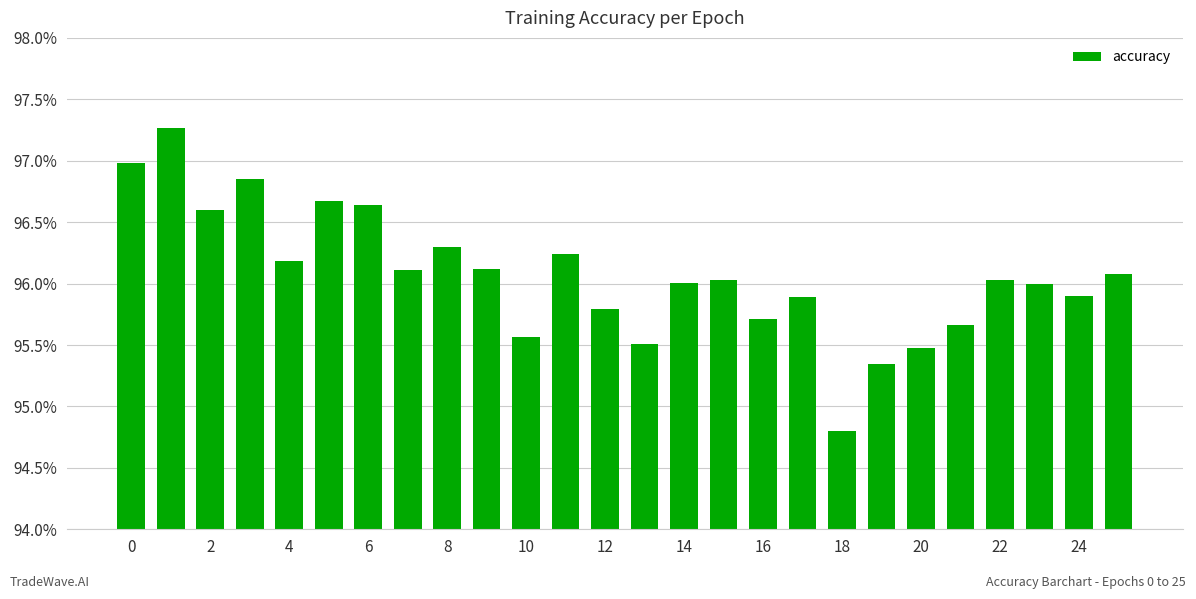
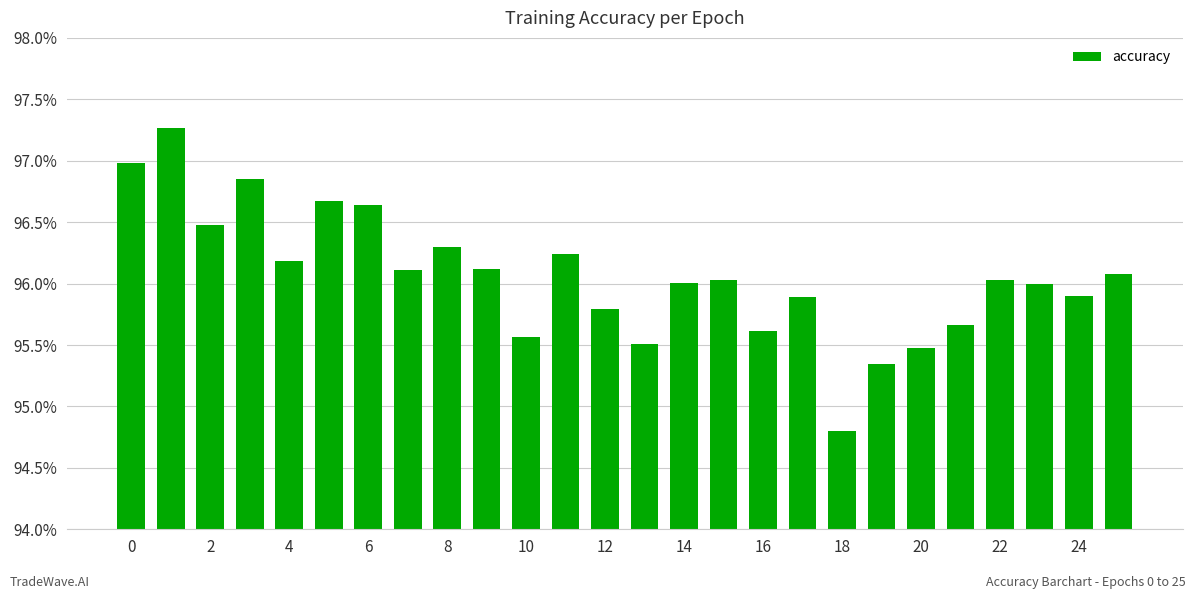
2: 96.60% -> 96.48%
16: 95.71% -> 95.61%
